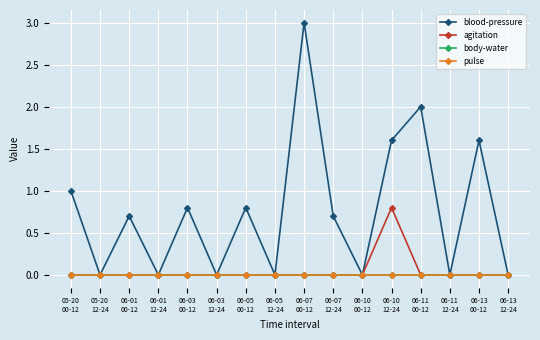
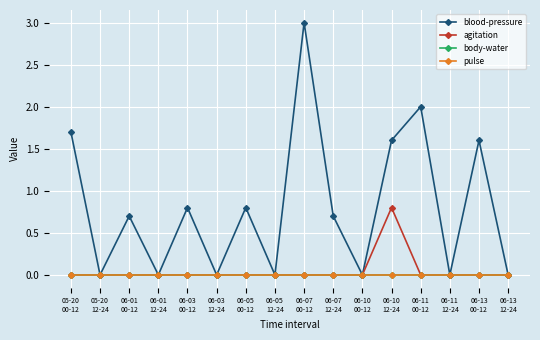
blood-pressure, 05-20 00-12: 1.0 -> 1.7
